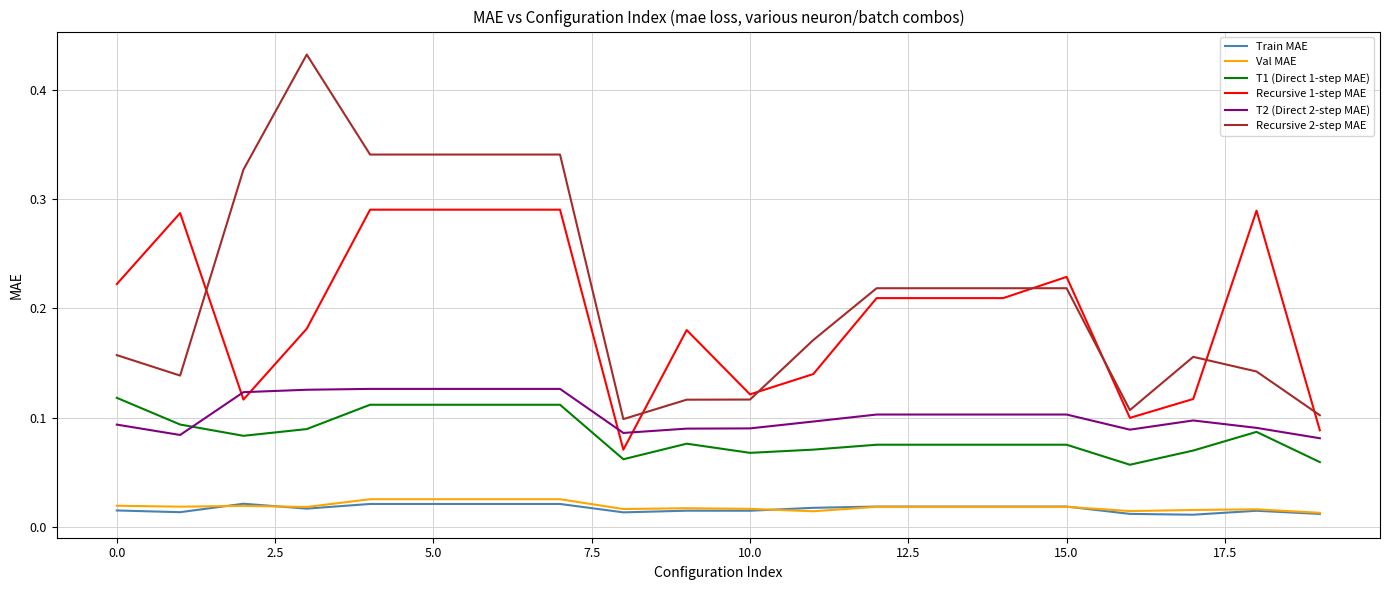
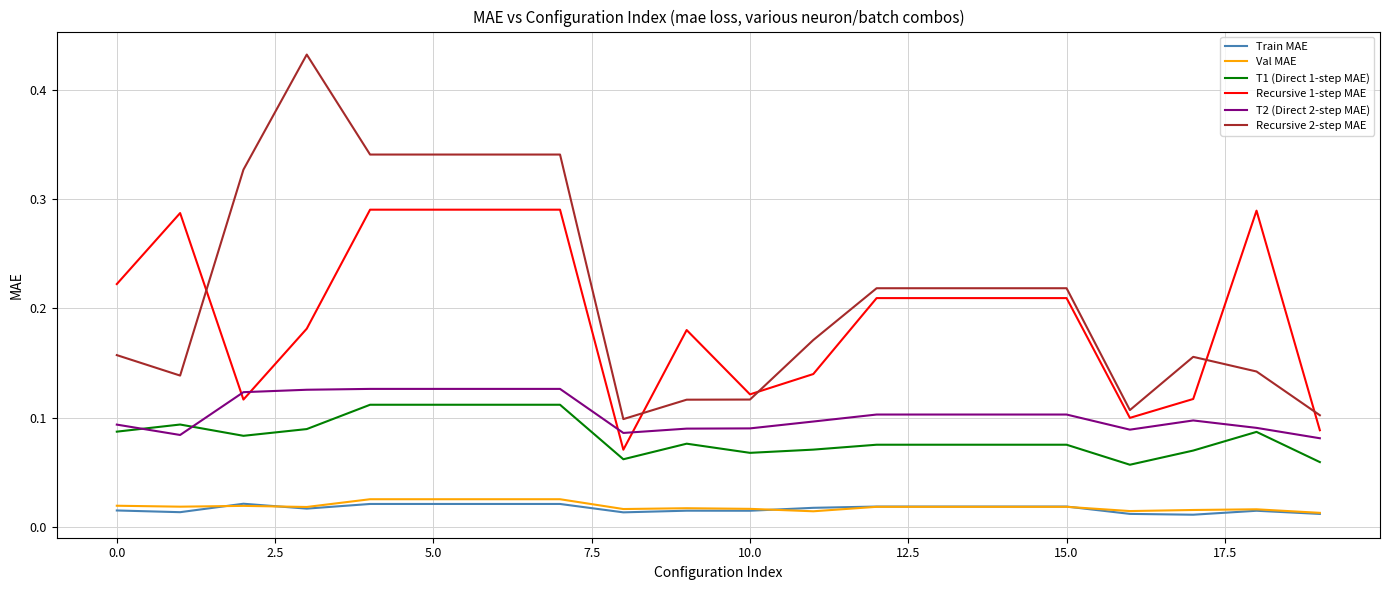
T1 (Direct 1-step MAE), 0.0: 0.118 -> 0.087
Recursive 1-step MAE, 15.0: 0.229 -> 0.209
